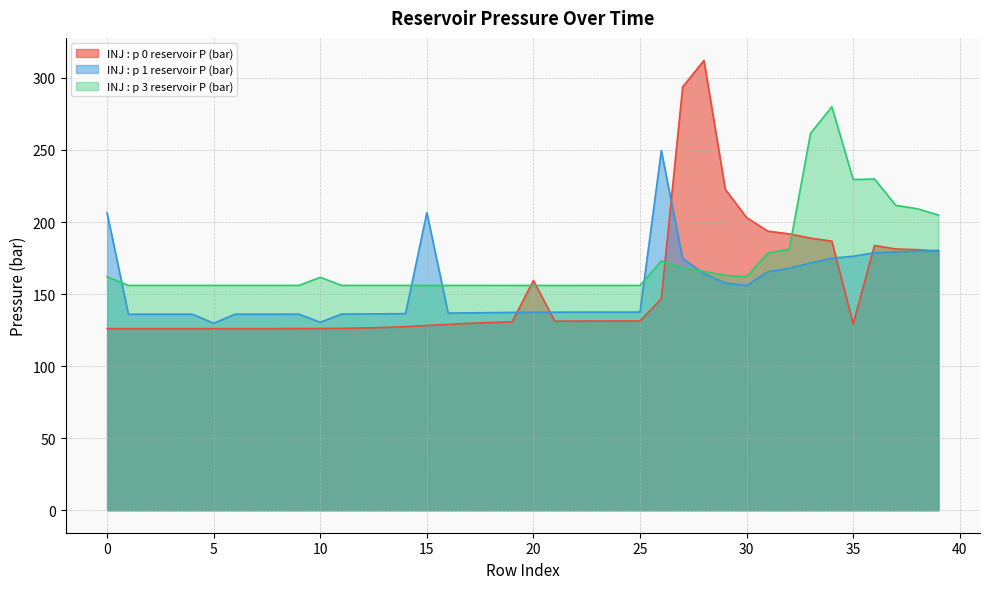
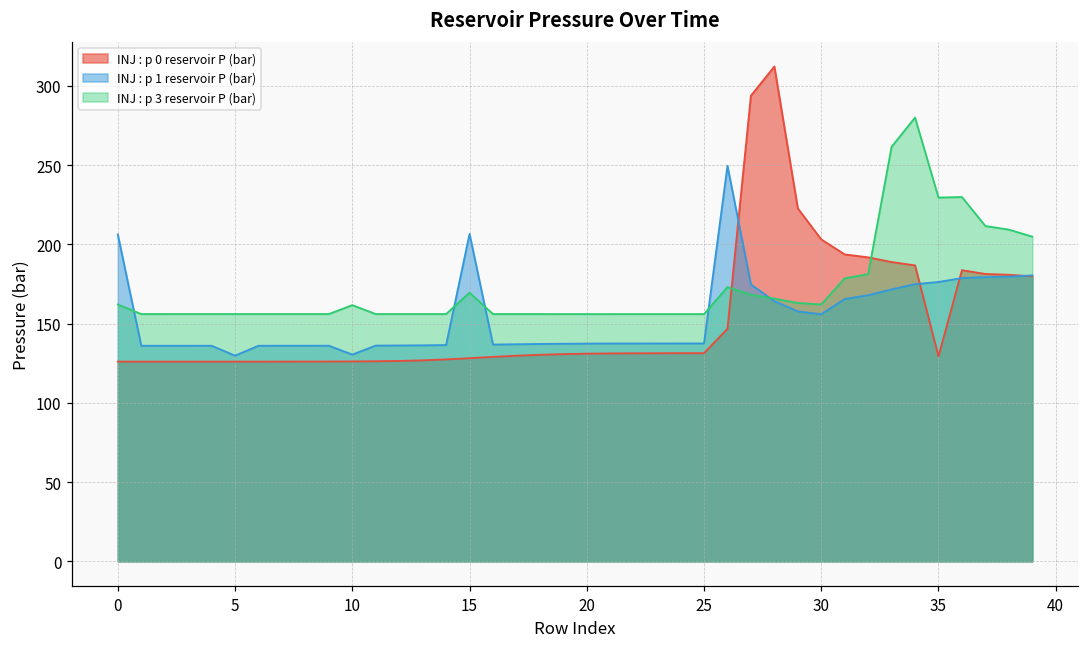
INJ : p 3 reservoir P (bar), 15: 156 -> 170
INJ : p 0 reservoir P (bar), 20: 159 -> 131
